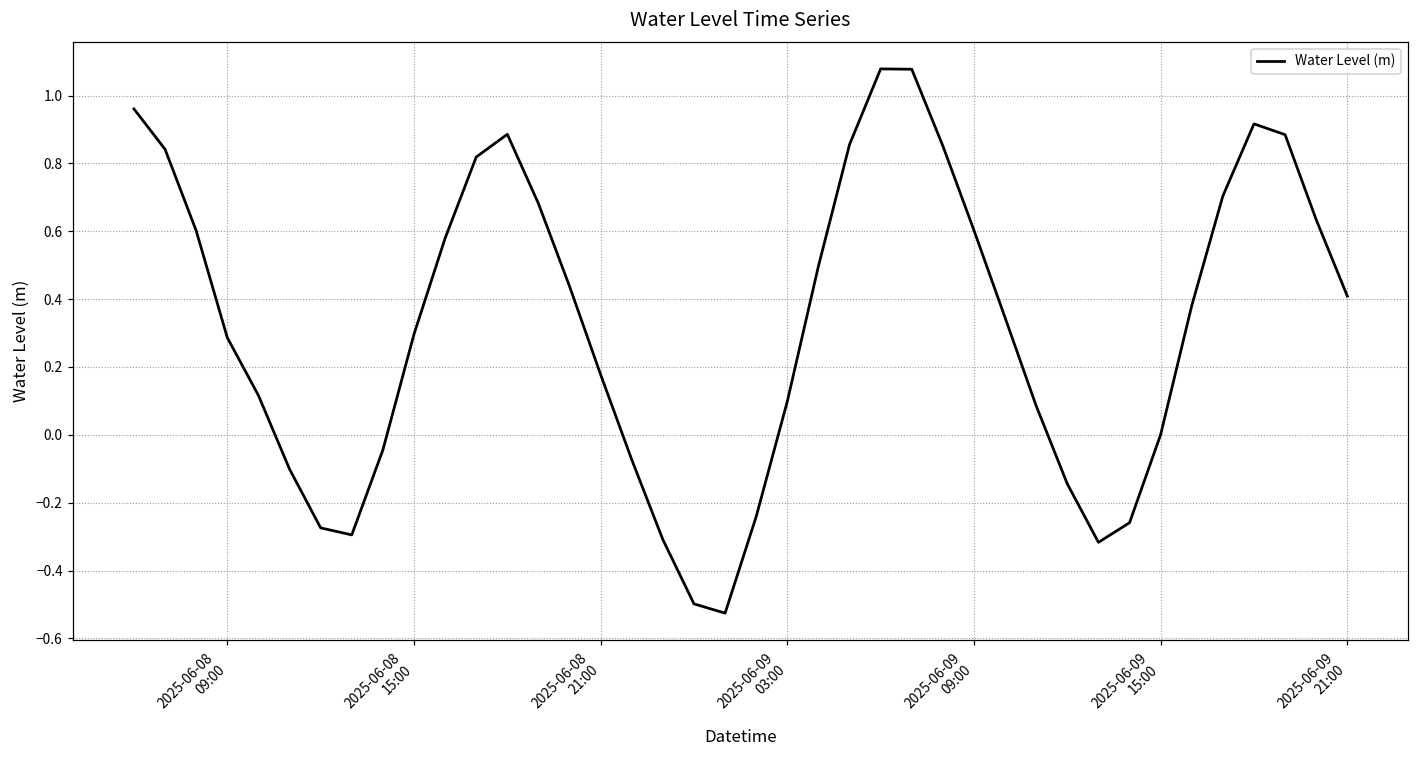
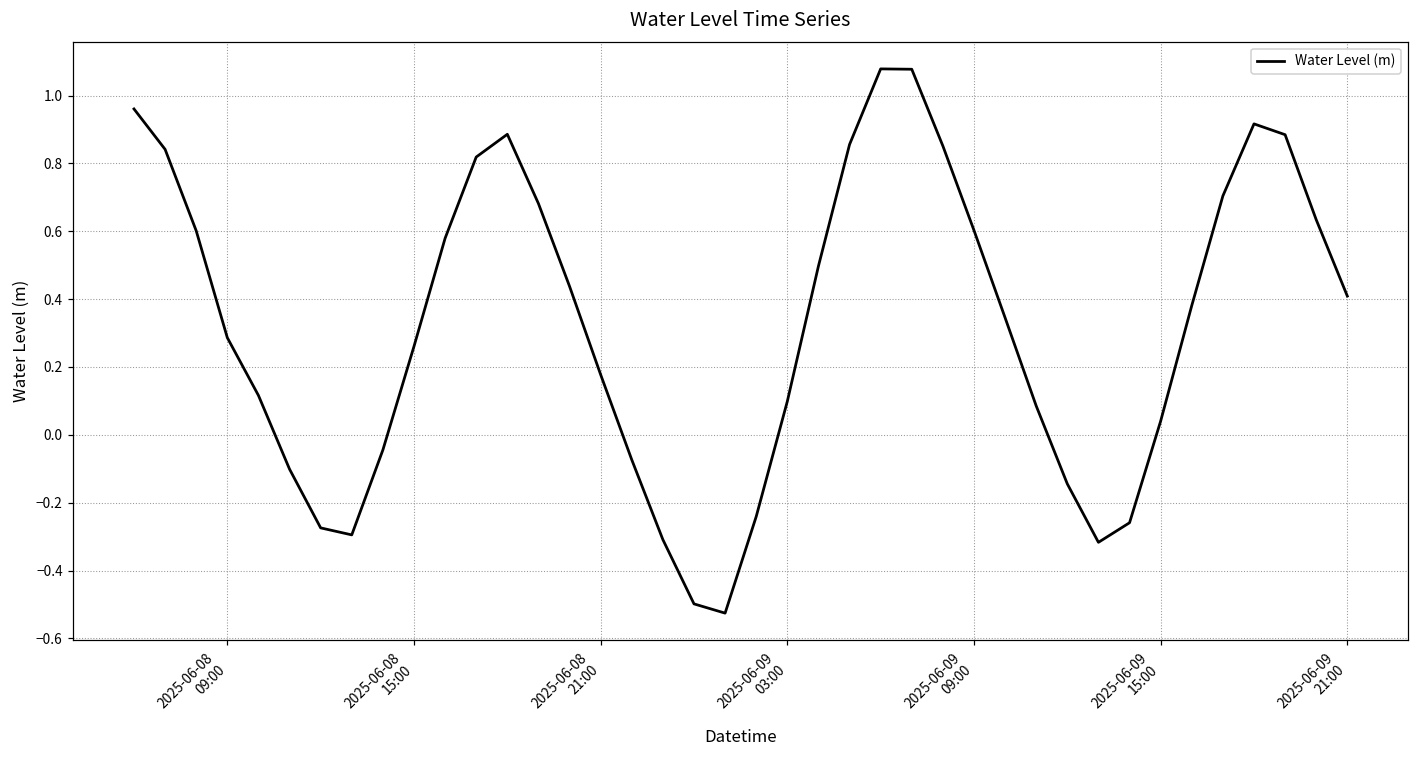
2025-06-08 15:00: 0.30 -> 0.26
2025-06-09 15:00: 0.00 -> 0.04
